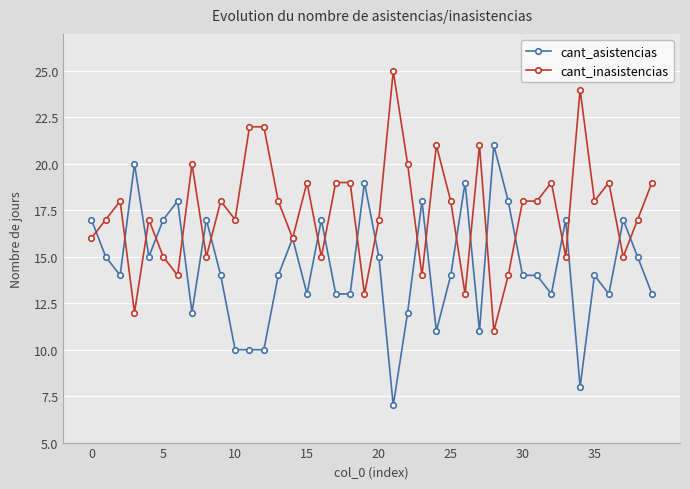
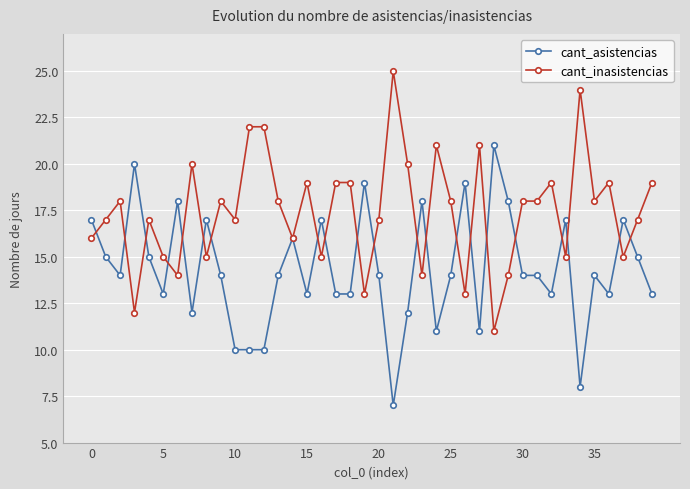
cant_asistencias, 5: 17 -> 13
cant_asistencias, 20: 15 -> 14
